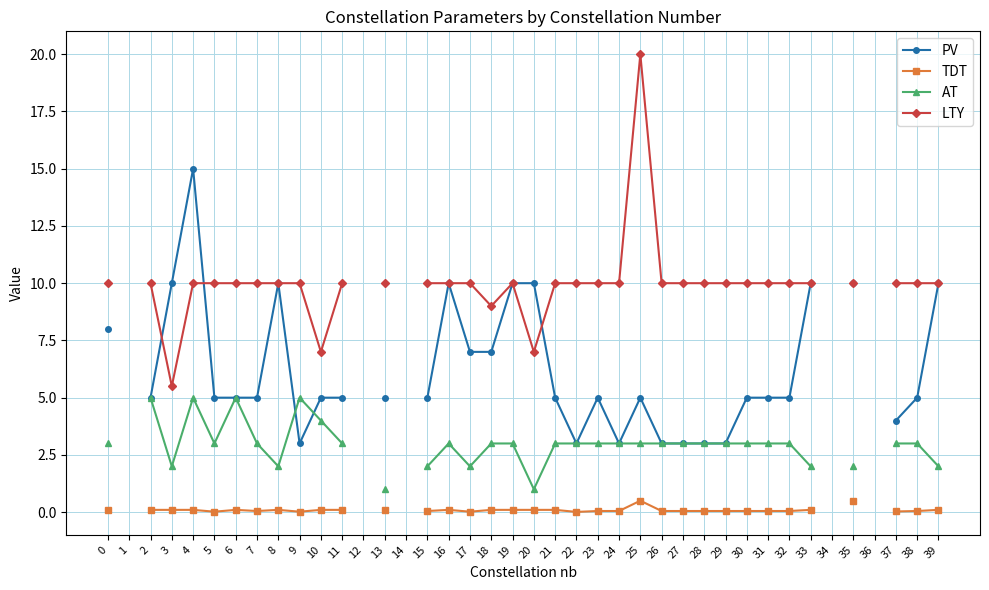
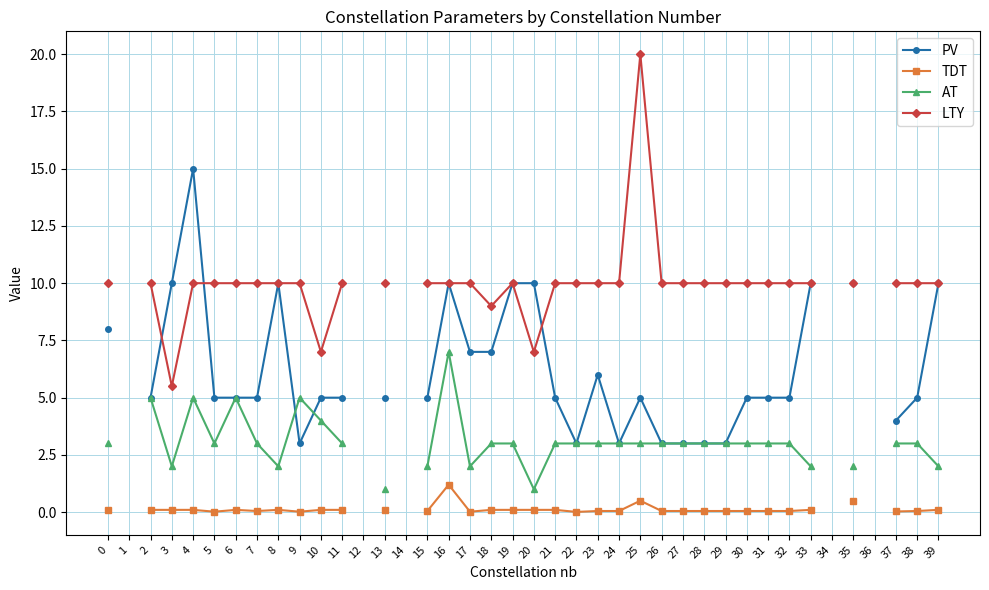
TDT, 16: 0.1 -> 1.2
AT, 16: 3 -> 7
PV, 23: 5 -> 6
